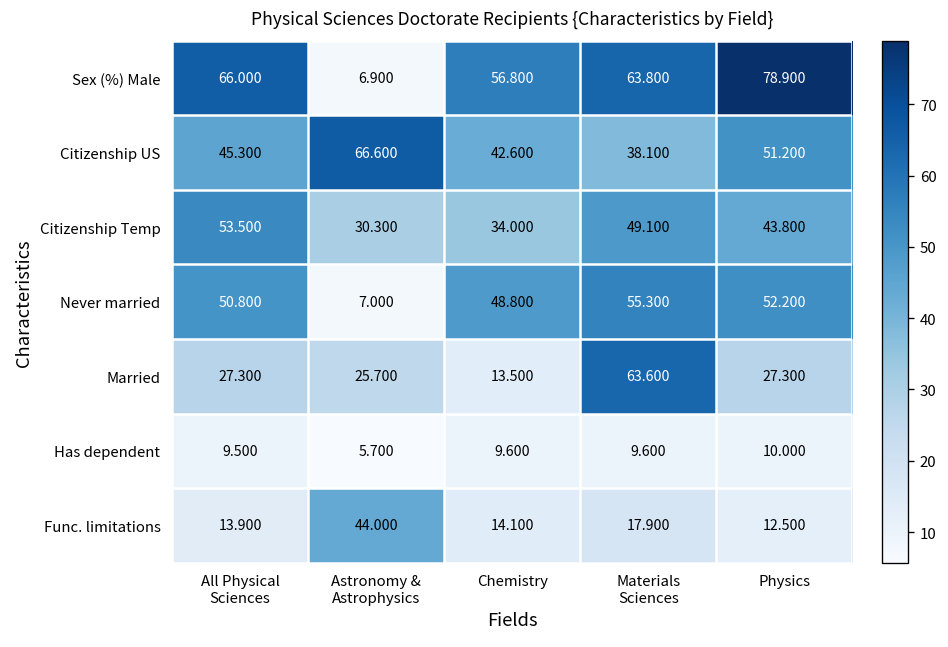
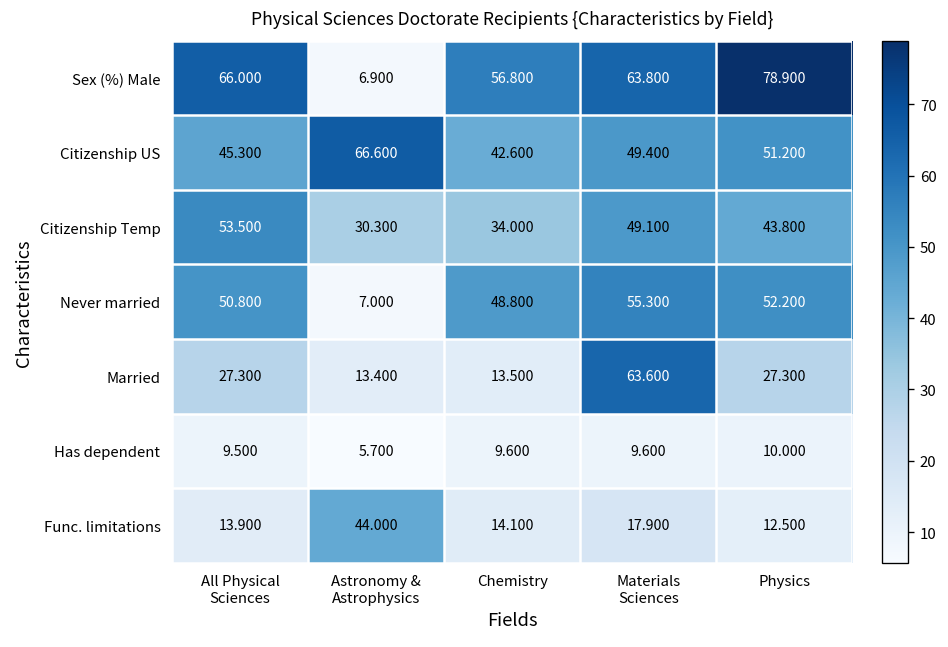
Citizenship US, Materials Sciences: 38.100 -> 49.400
Married, Astronomy & Astrophysics: 25.700 -> 13.400
